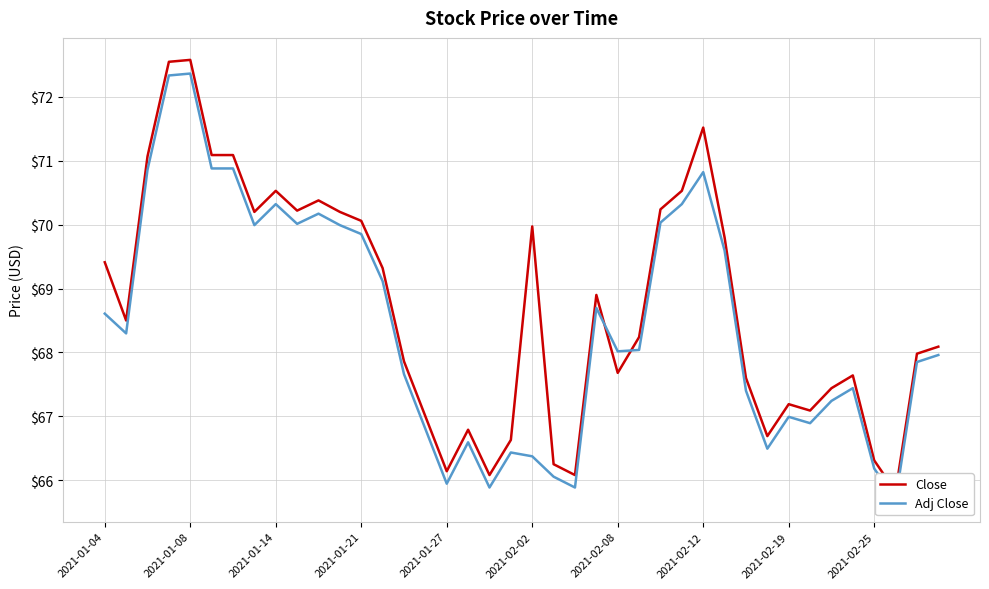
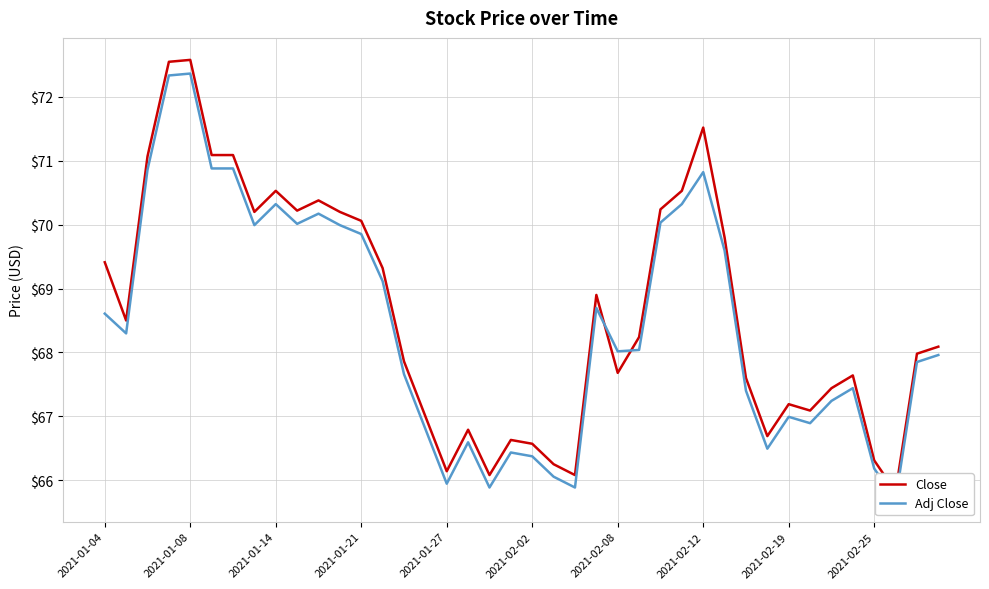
Close, 2021-02-02: $70.0 -> $66.6
